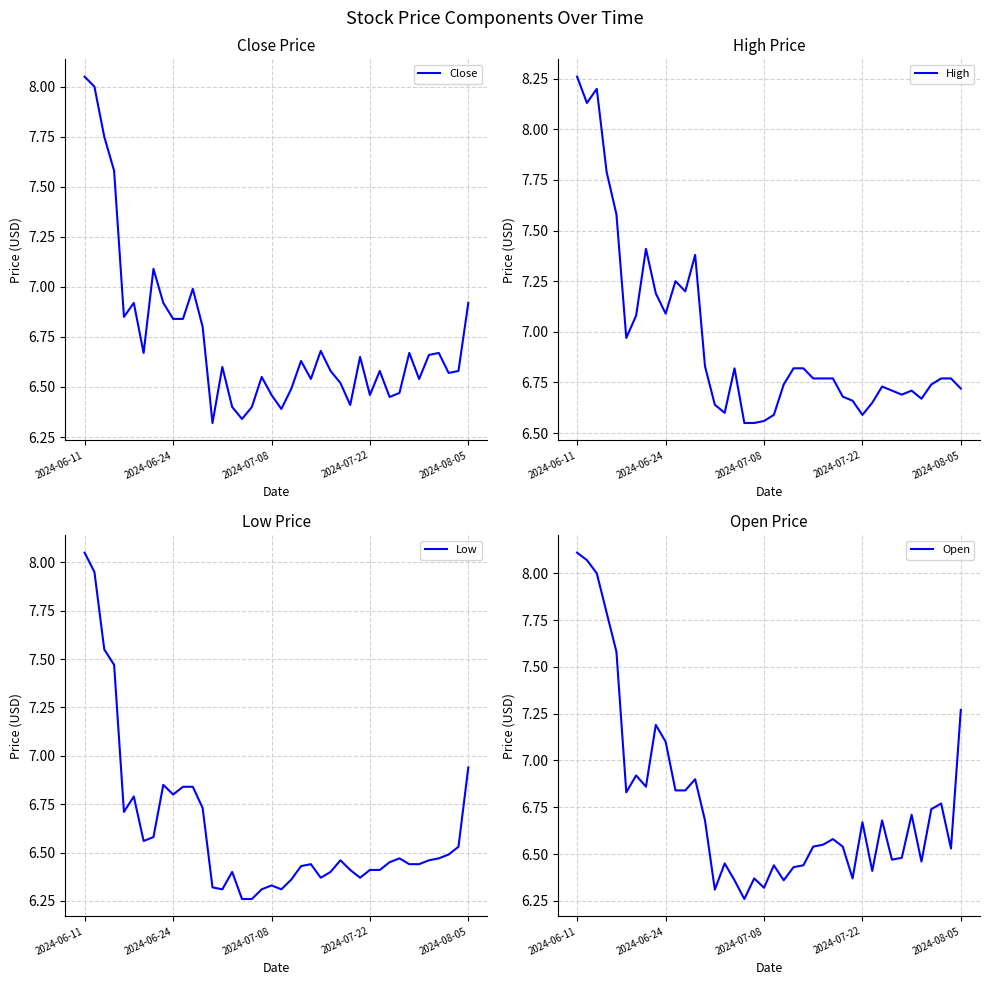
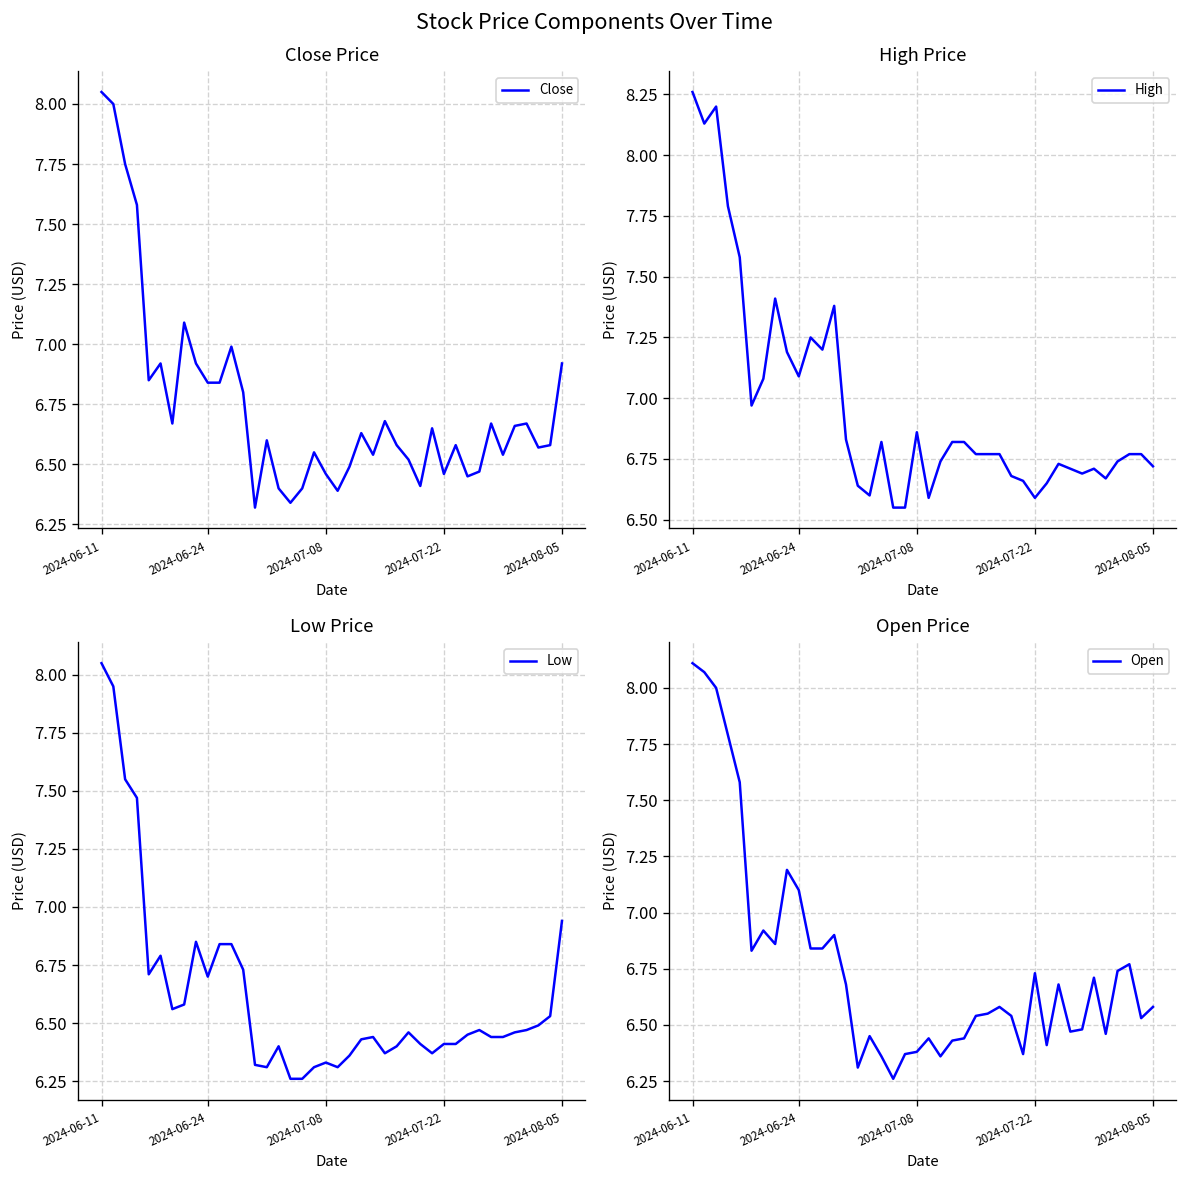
High Price, 2024-07-08: 6.56 -> 6.86
Low Price, 2024-06-24: 6.8 -> 6.7
Open Price, 2024-07-08: 6.32 -> 6.38
Open Price, 2024-07-22: 6.67 -> 6.73
Open Price, 2024-08-05: 7.27 -> 6.58
